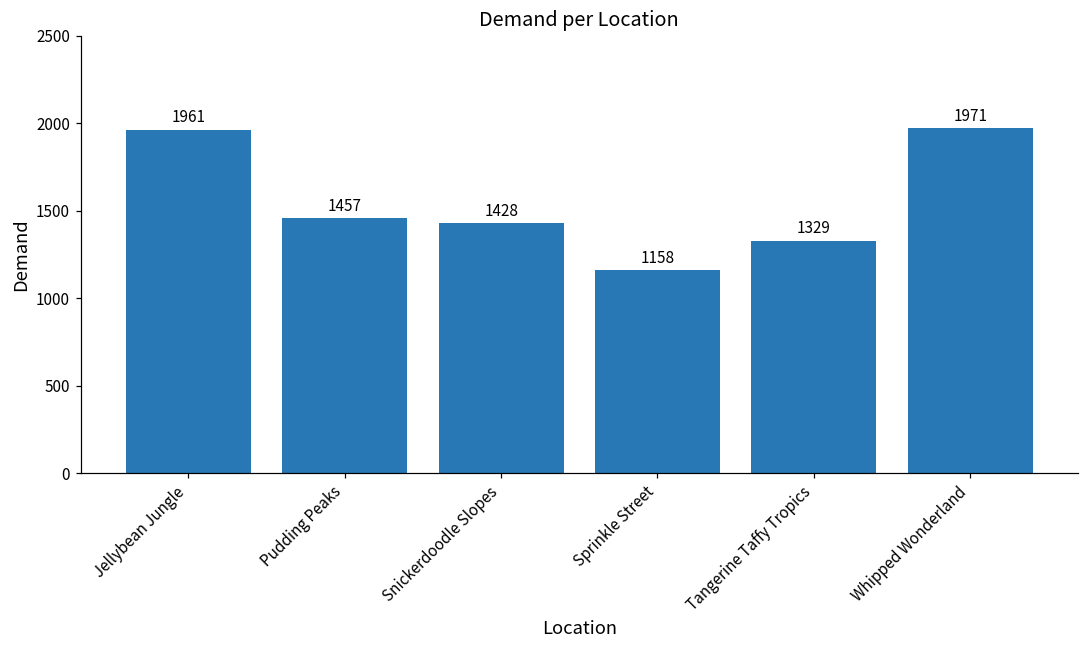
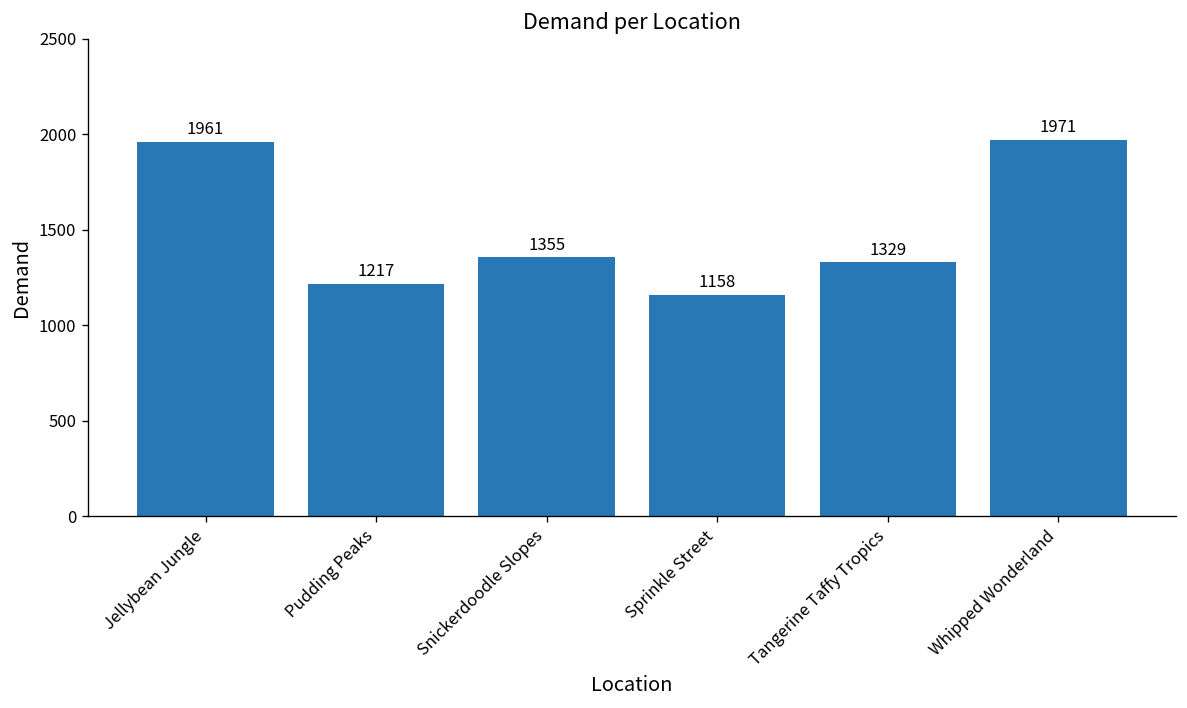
Pudding Peaks: 1457 -> 1217
Snickerdoodle Slopes: 1428 -> 1355
